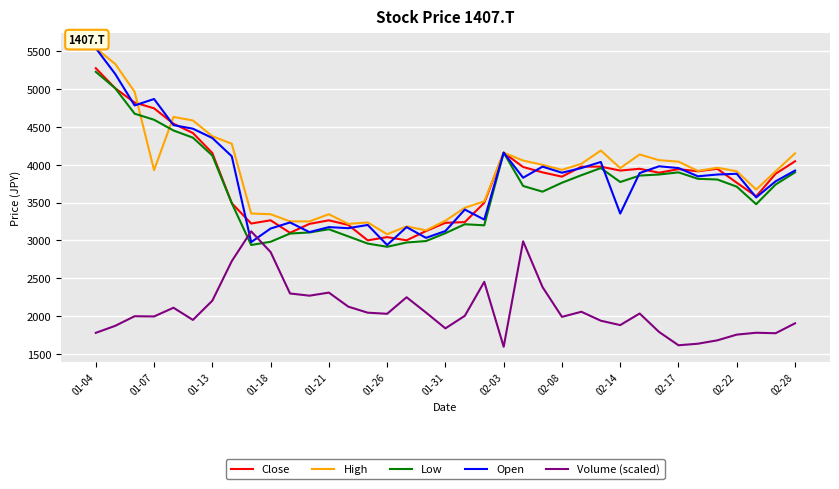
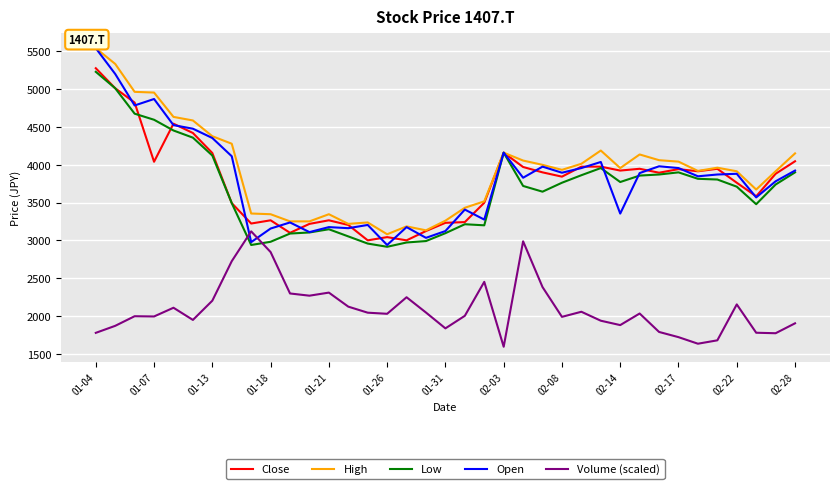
Close, 01-07: 4700 -> 4000
High, 01-07: 3900 -> 5000
Volume (scaled), 02-17: 1600 -> 1700
Volume (scaled), 02-22: 1800 -> 2200
